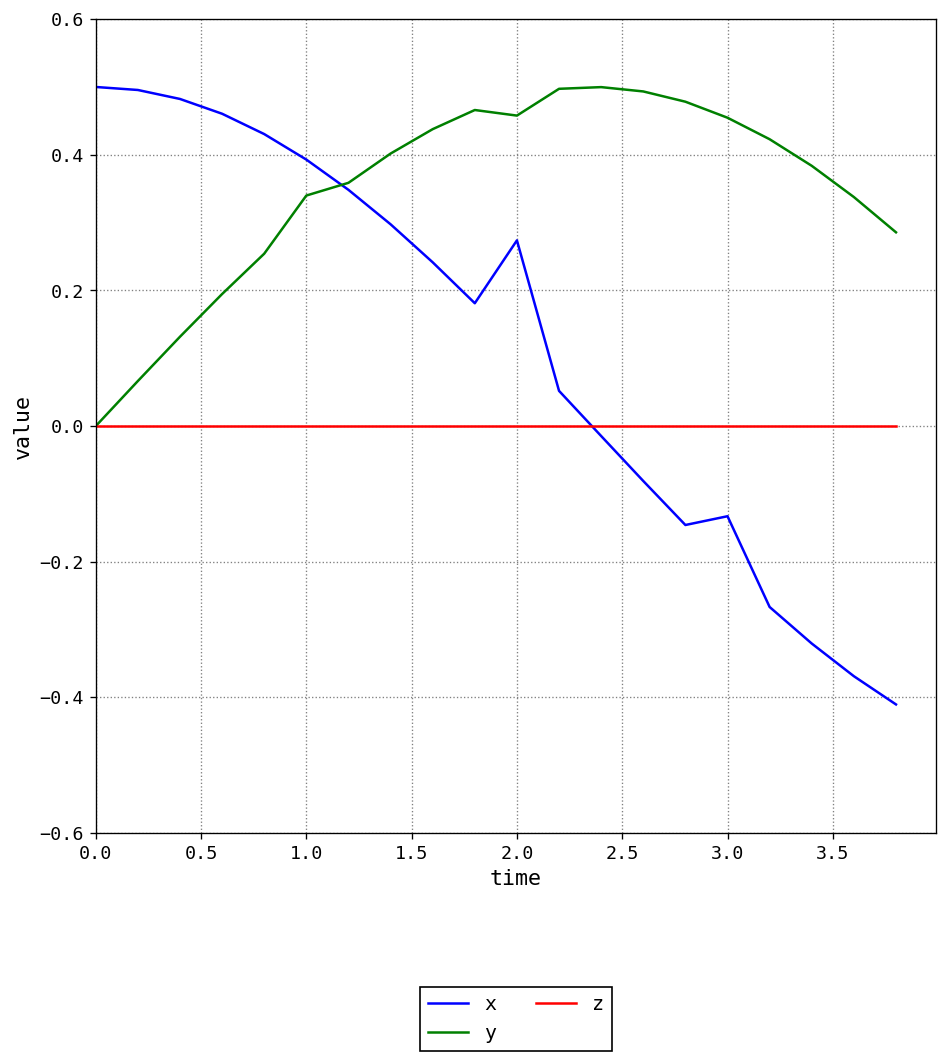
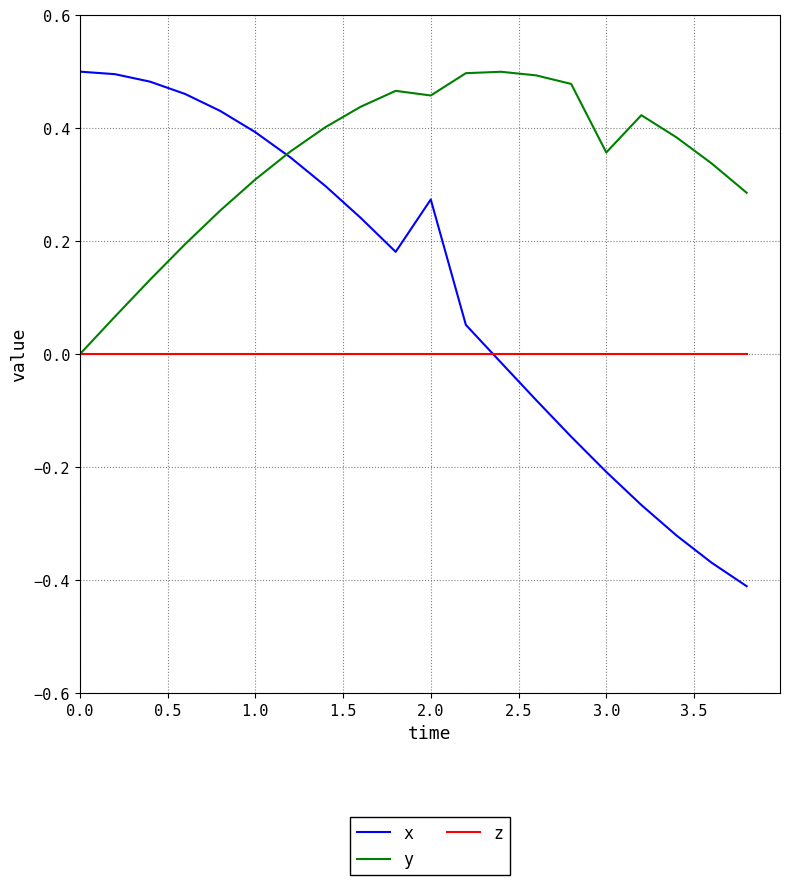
y, 1.0: 0.34 -> 0.31
x, 3.0: -0.13 -> -0.21
y, 3.0: 0.45 -> 0.36
